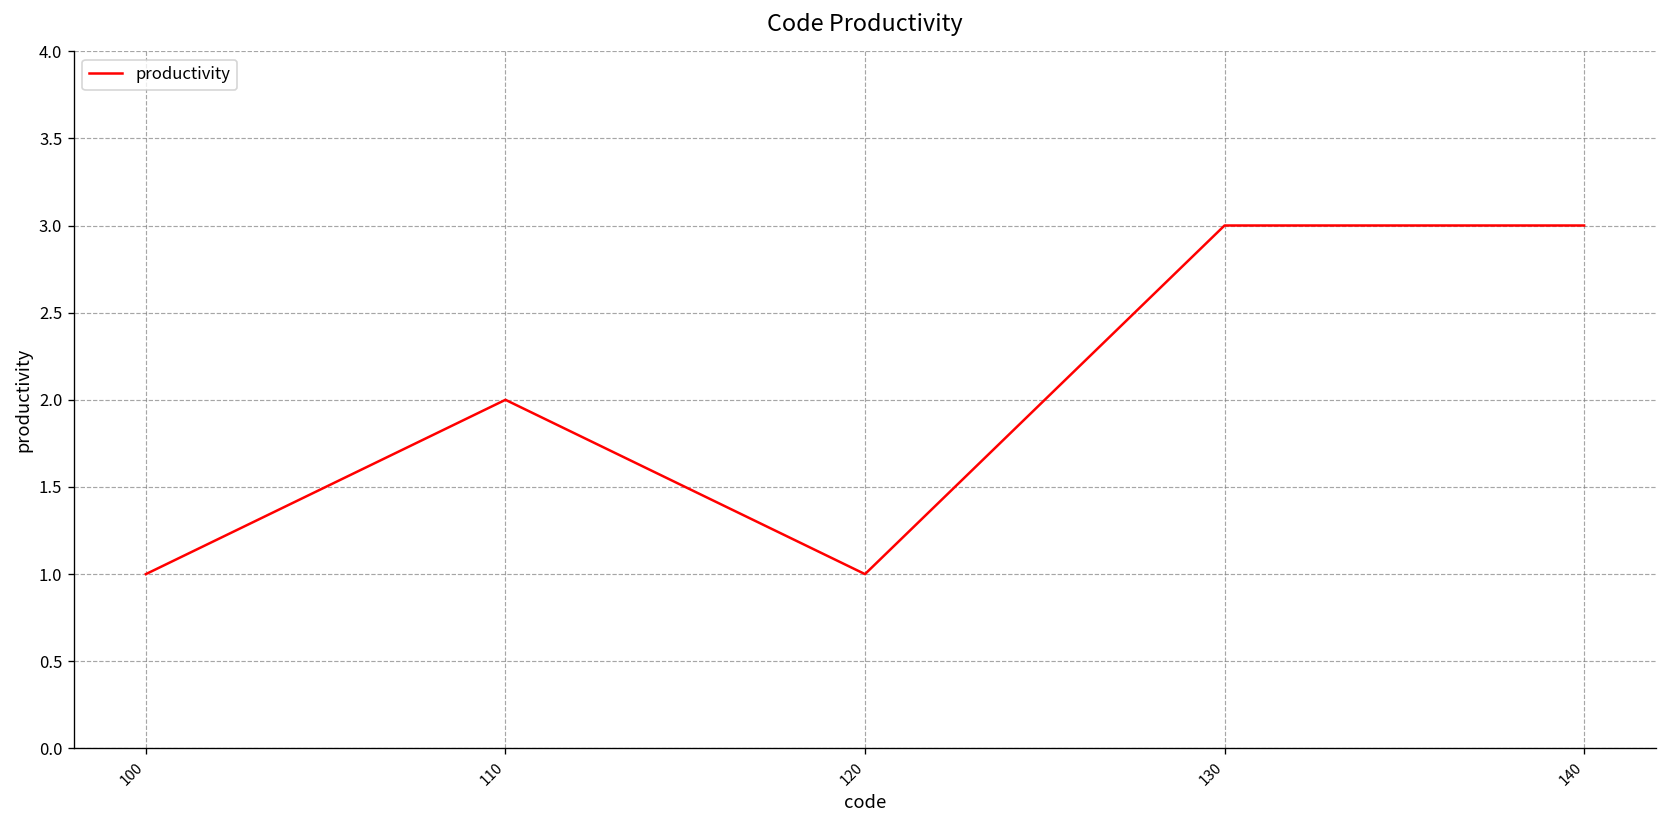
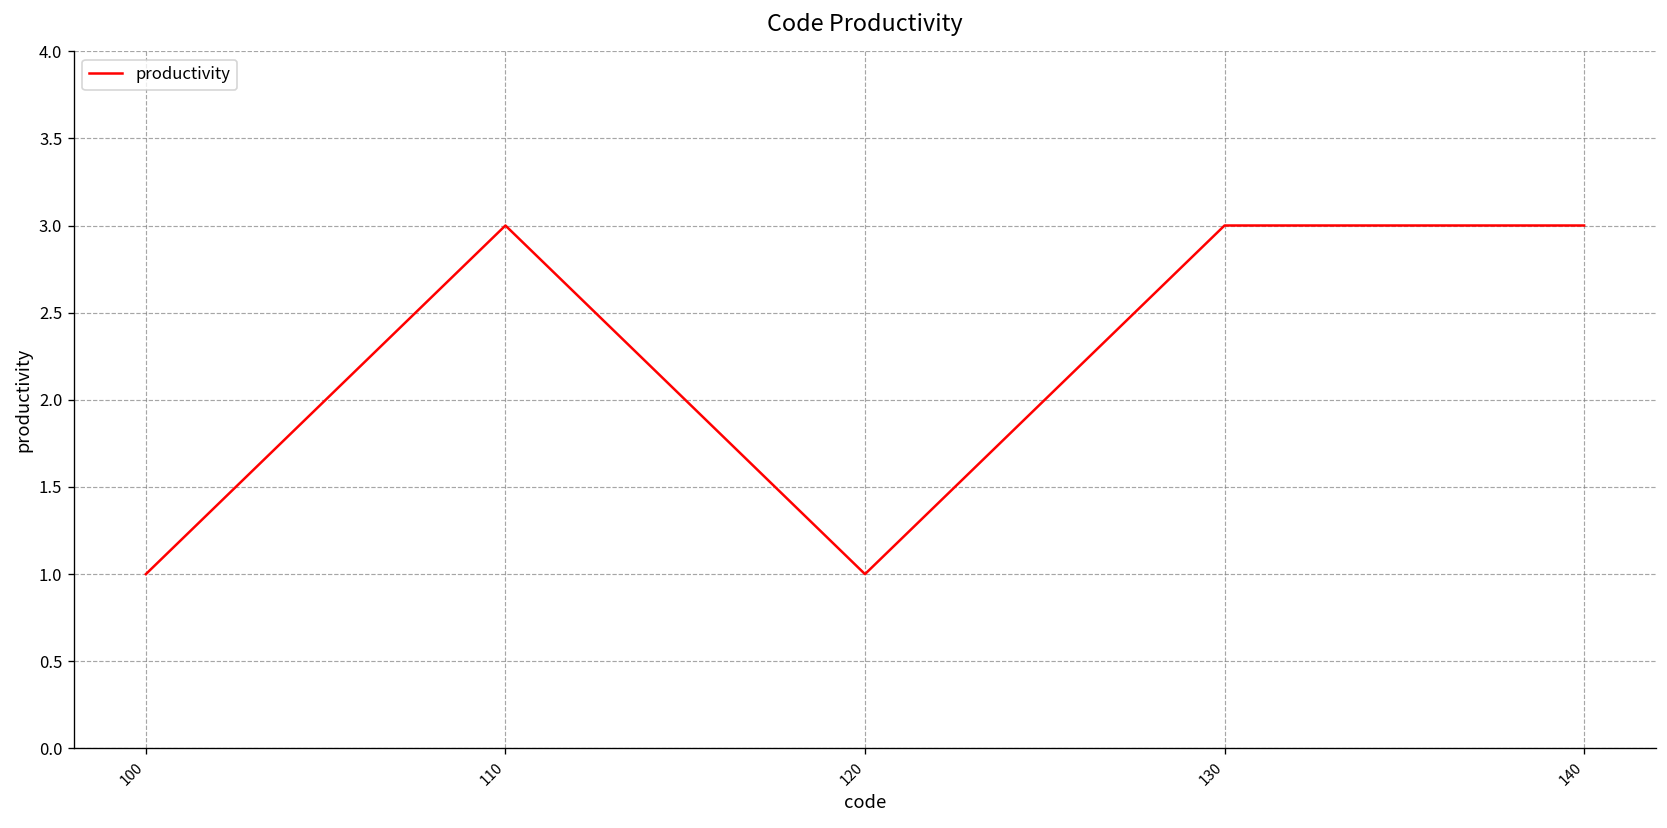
110: 2 -> 3
